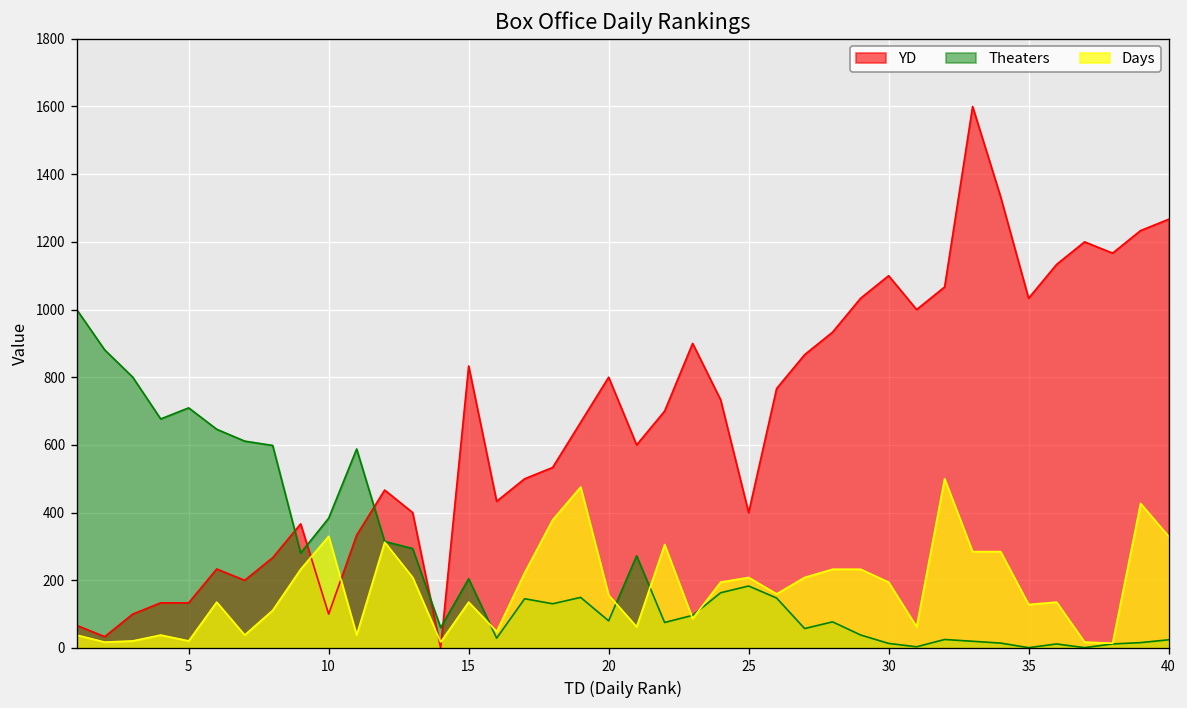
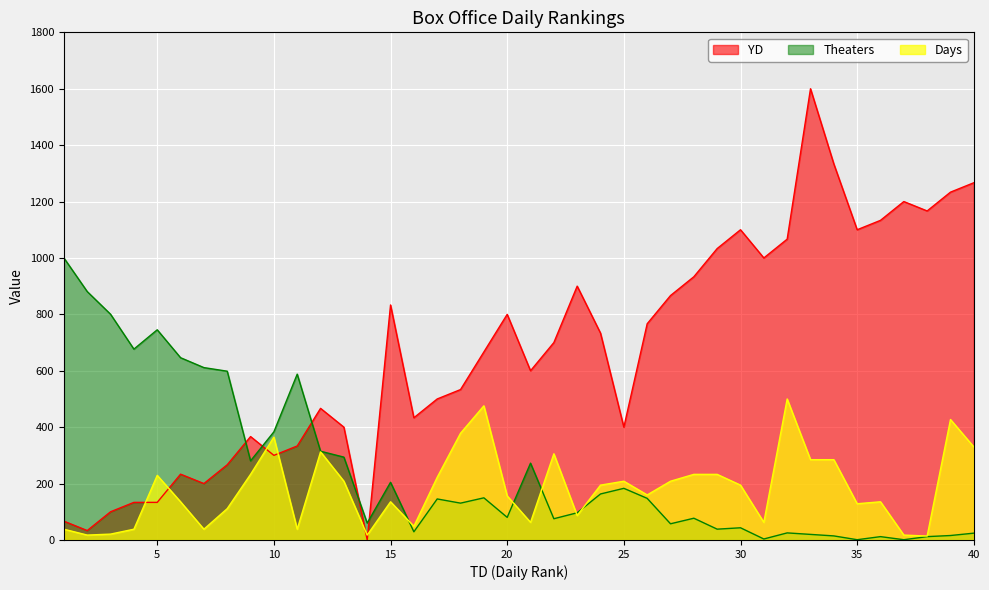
Theaters, 5: 710 -> 750
Days, 5: 20 -> 230
YD, 10: 100 -> 300
Days, 10: 330 -> 360
Theaters, 30: 10 -> 40
YD, 35: 1030 -> 1100
